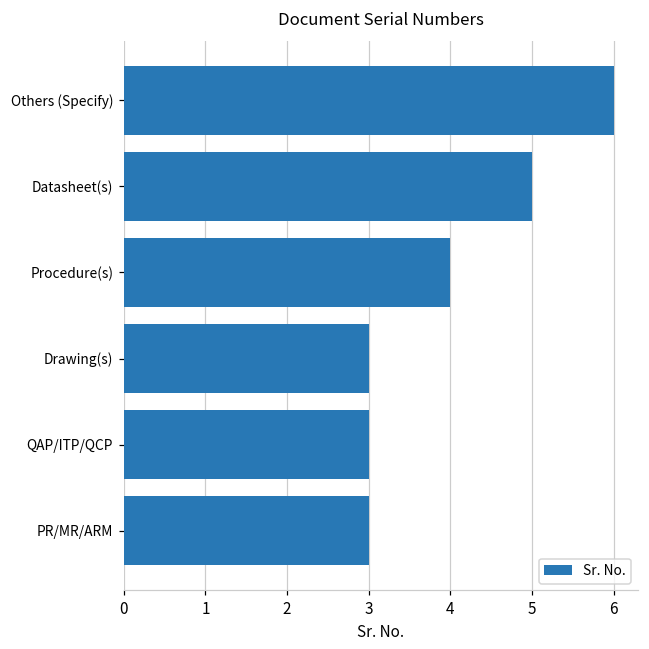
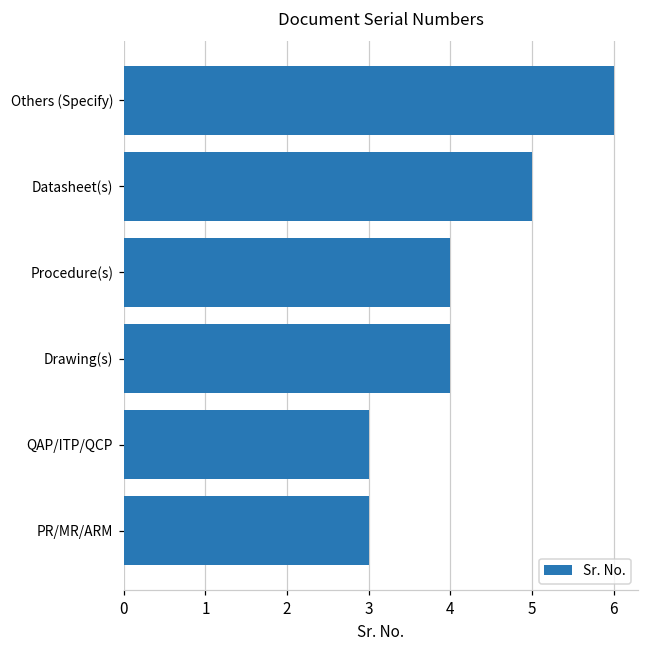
Drawing(s): 3 -> 4
